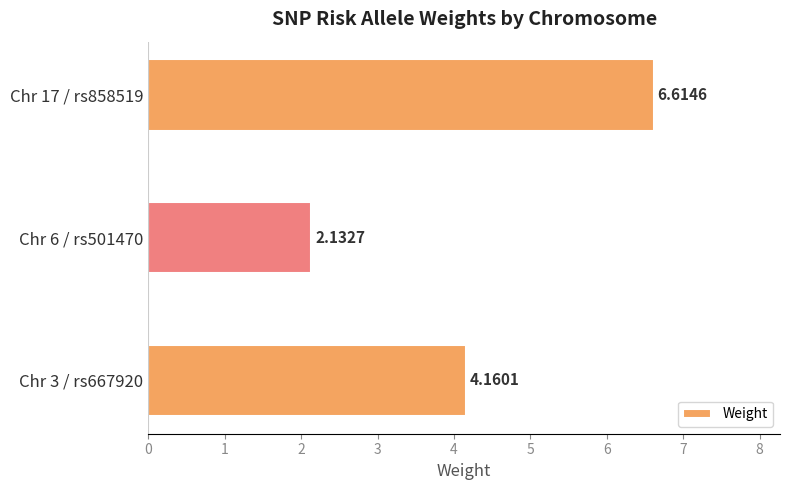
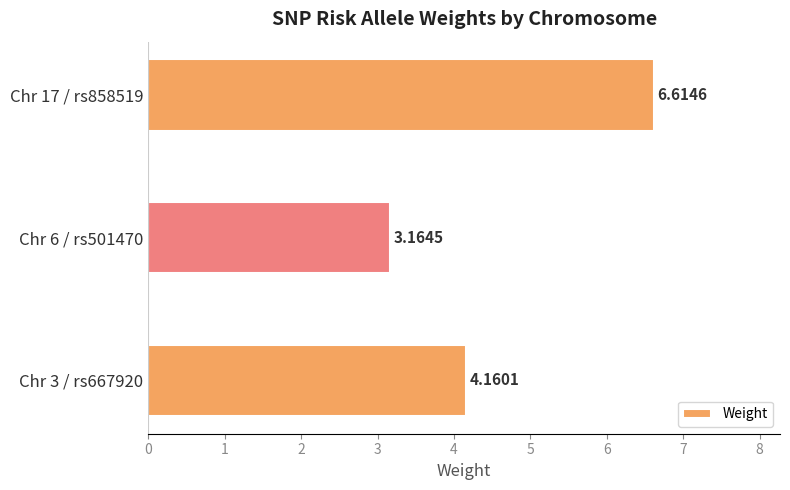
Chr 6 / rs501470: 2.1327 -> 3.1645
